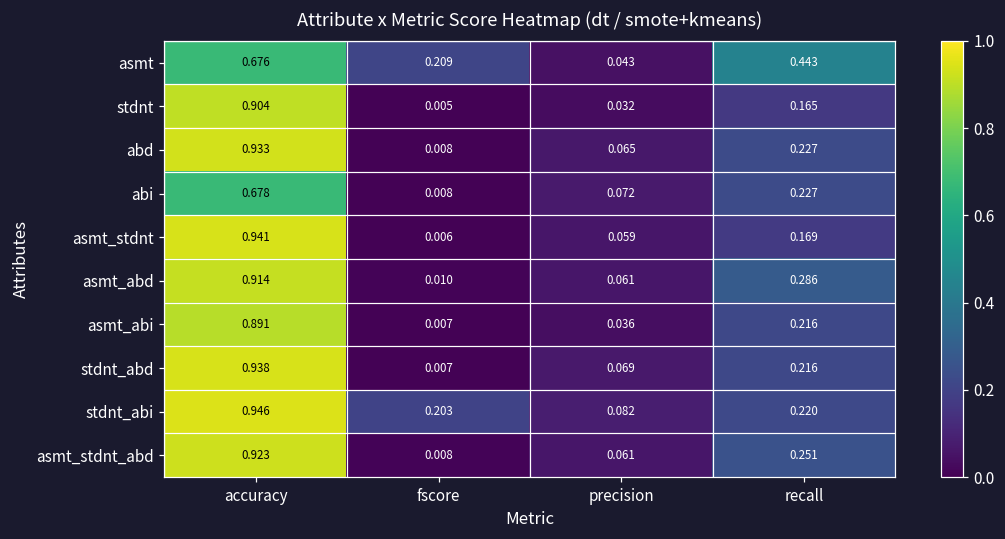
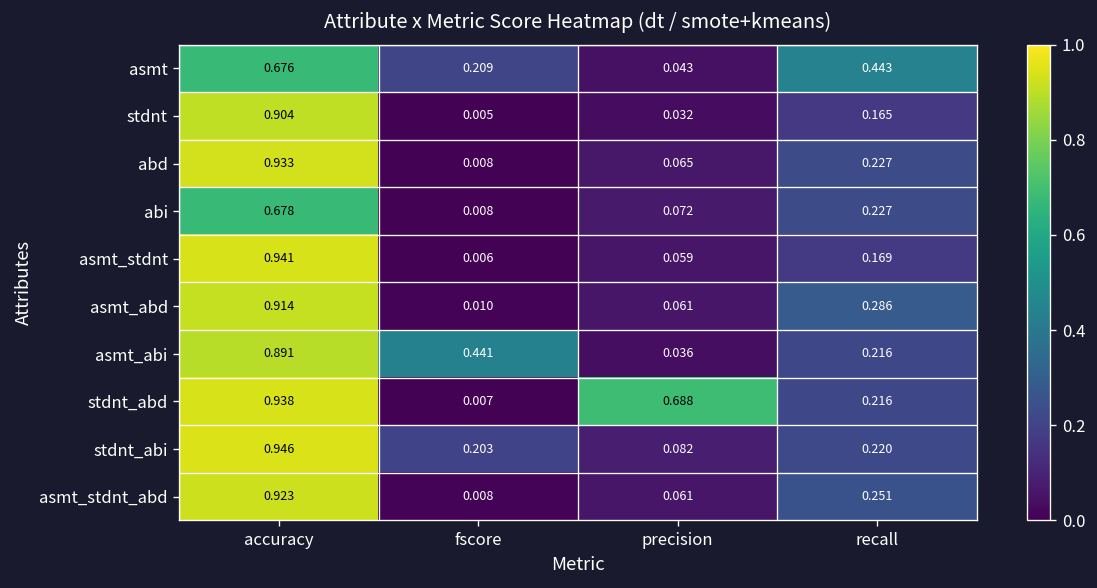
asmt_abi, fscore: 0.007 -> 0.441
stdnt_abd, precision: 0.069 -> 0.688
